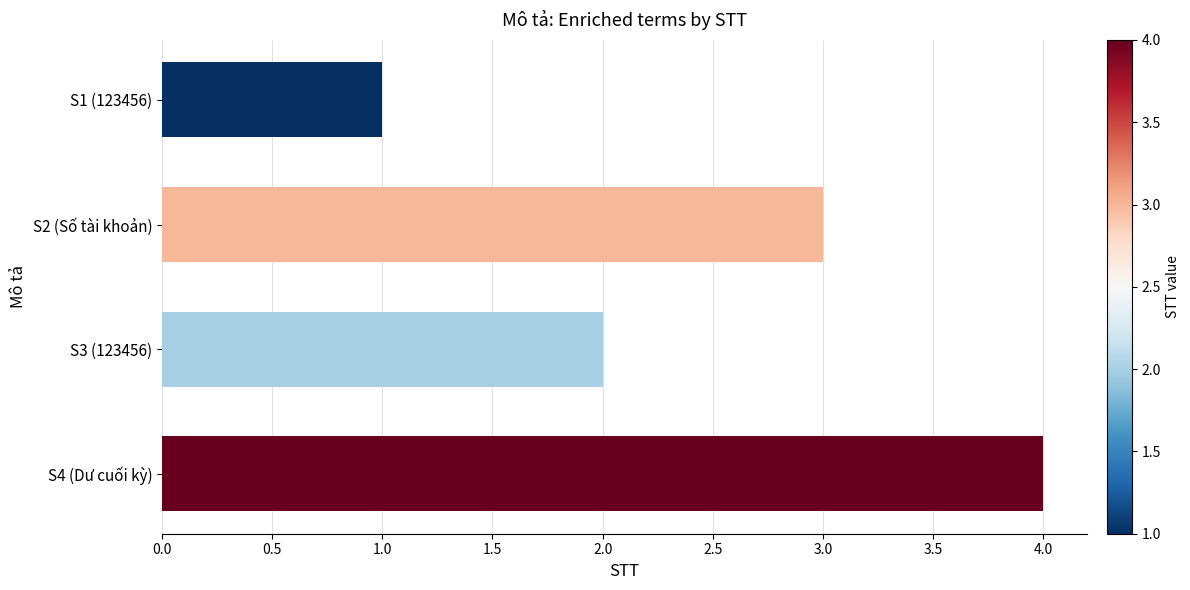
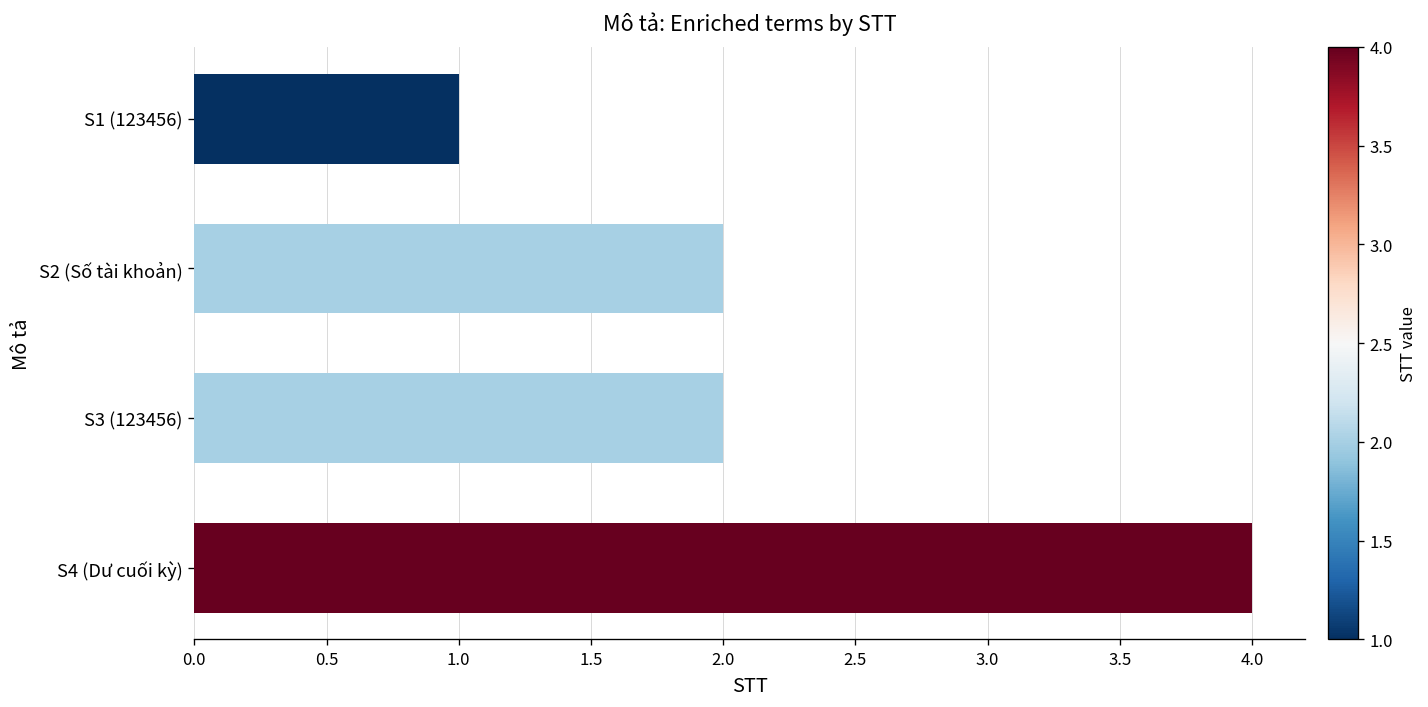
S2 (Số tài khoản): 3 -> 2
